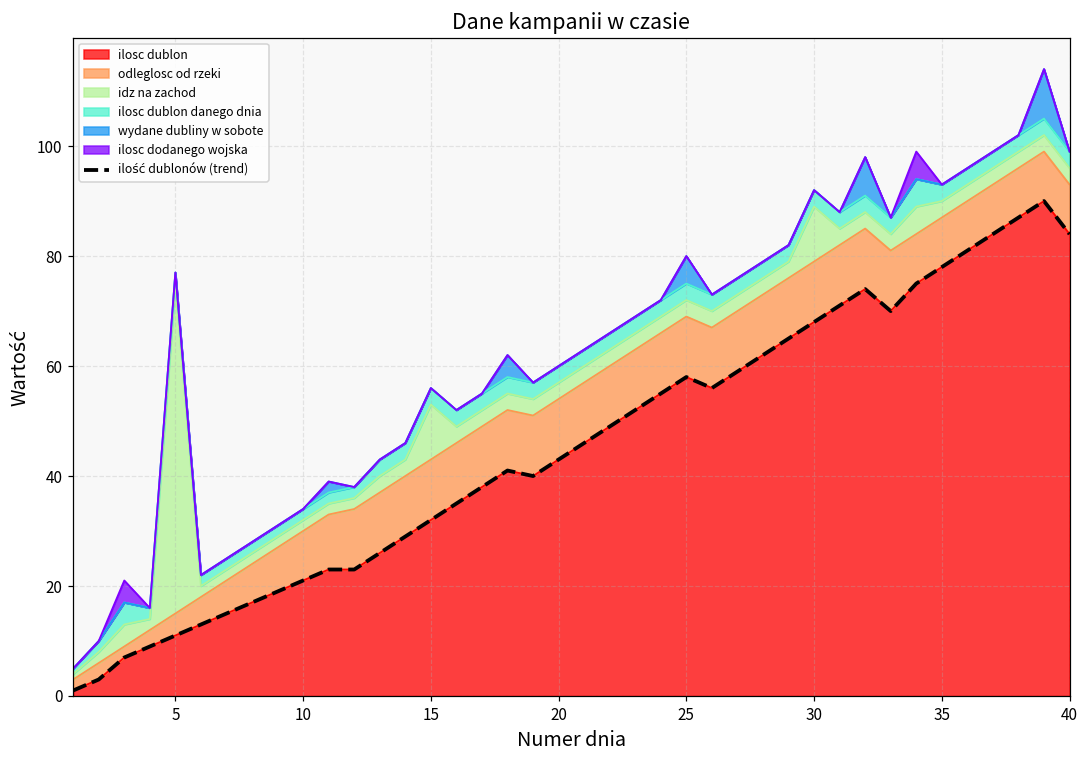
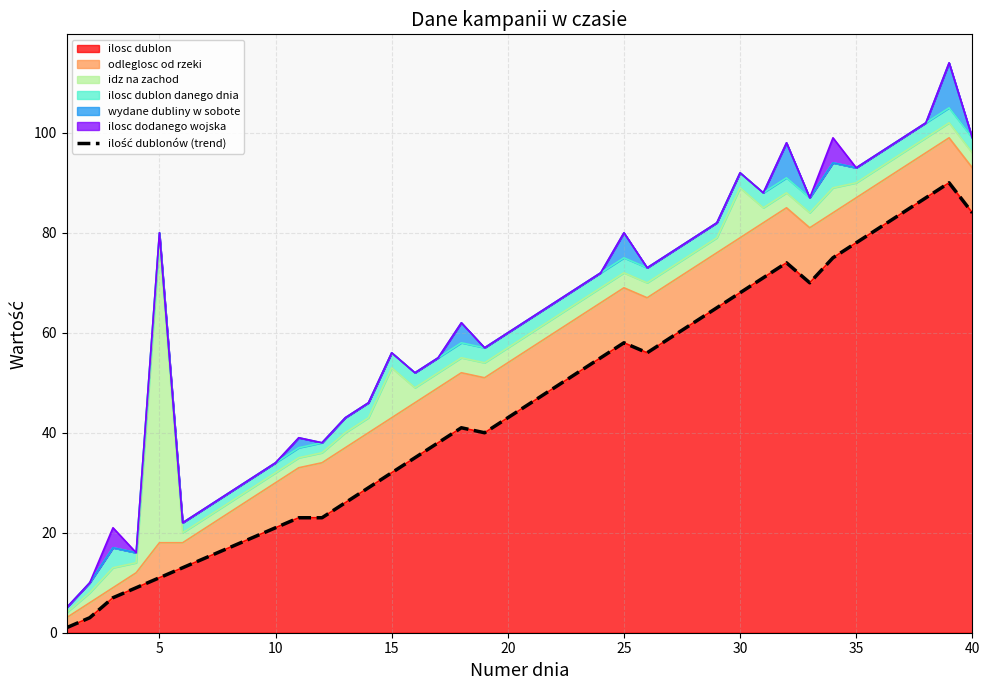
odleglosc od rzeki, 5: 4 -> 7
